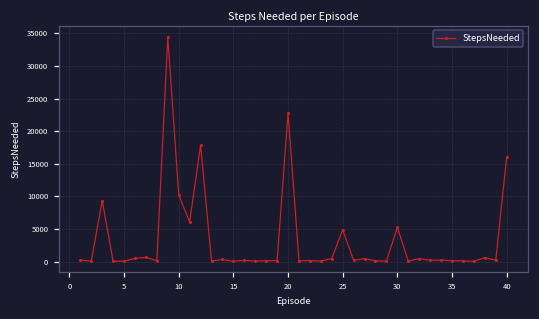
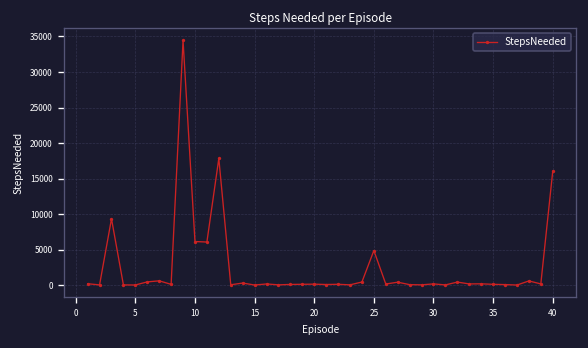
10: 10000 -> 6000
20: 23000 -> 0
30: 5000 -> 0
